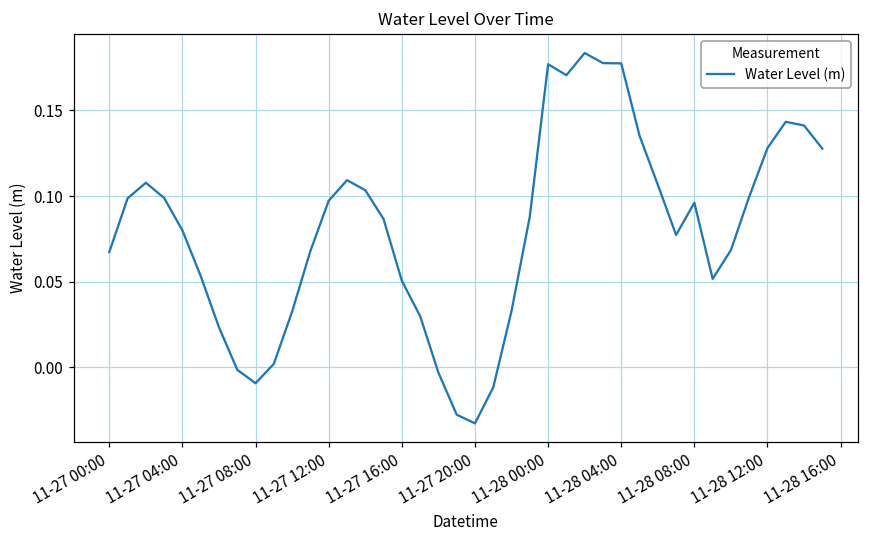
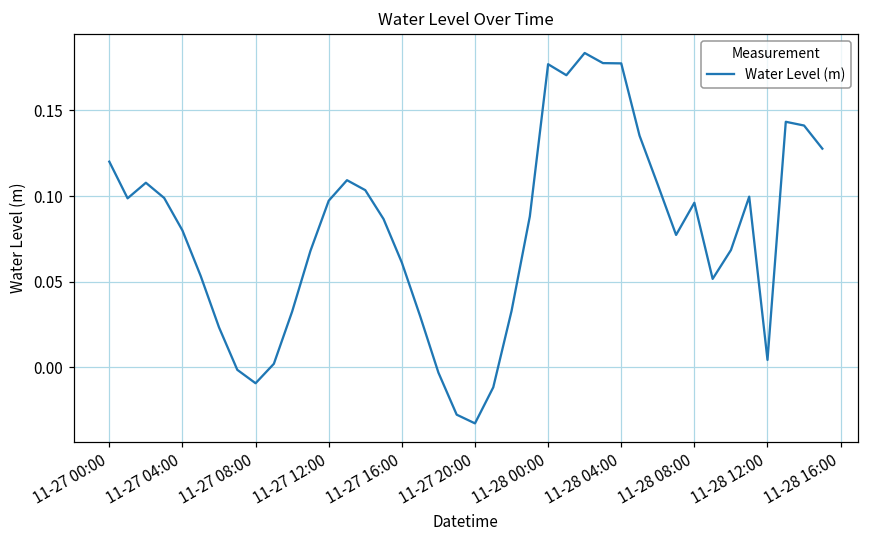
11-27 00:00: 0.067 -> 0.120
11-27 16:00: 0.050 -> 0.061
11-28 12:00: 0.128 -> 0.004
